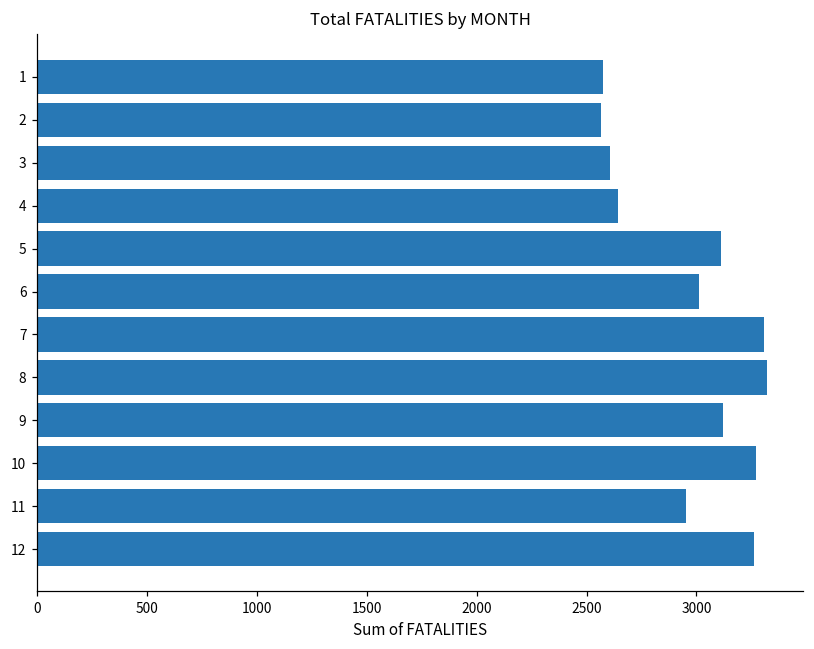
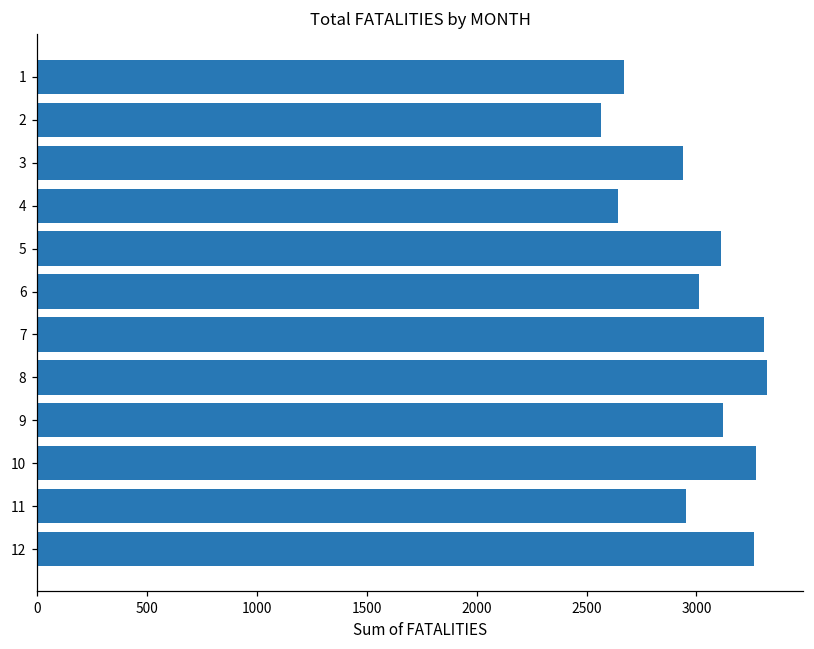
1: 2570 -> 2670
3: 2610 -> 2940
